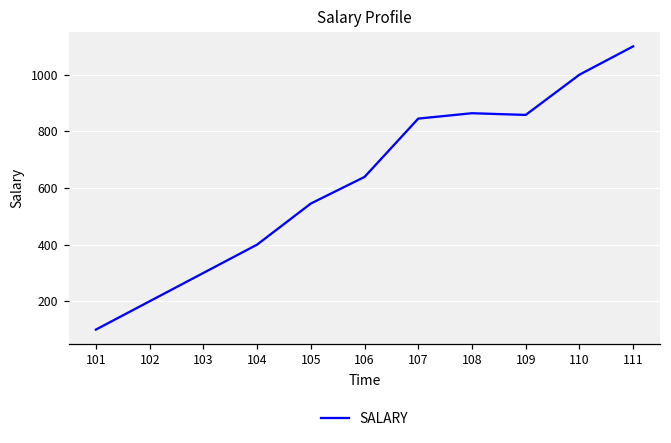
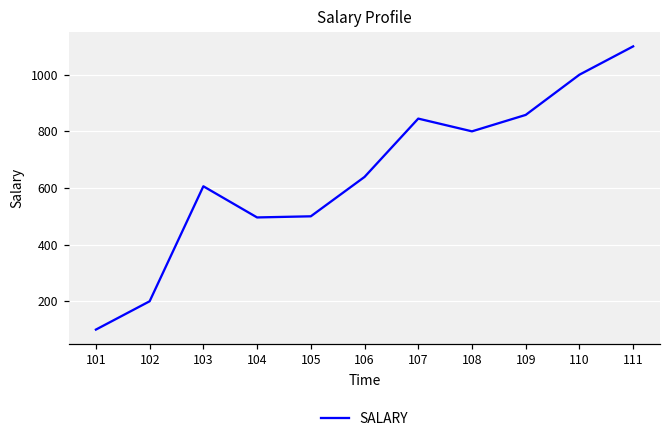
103: 300 -> 610
104: 400 -> 500
105: 550 -> 500
108: 860 -> 800
